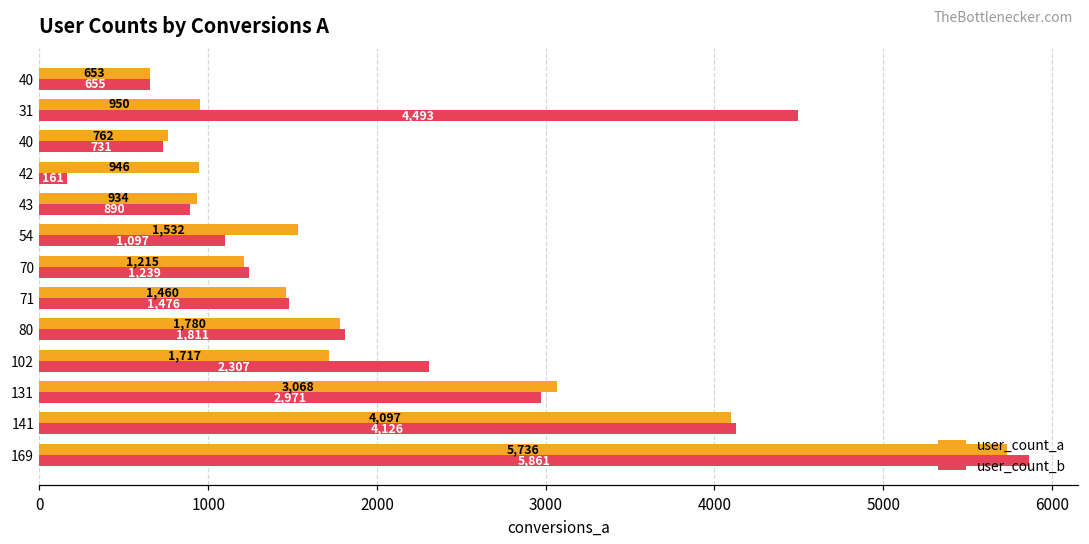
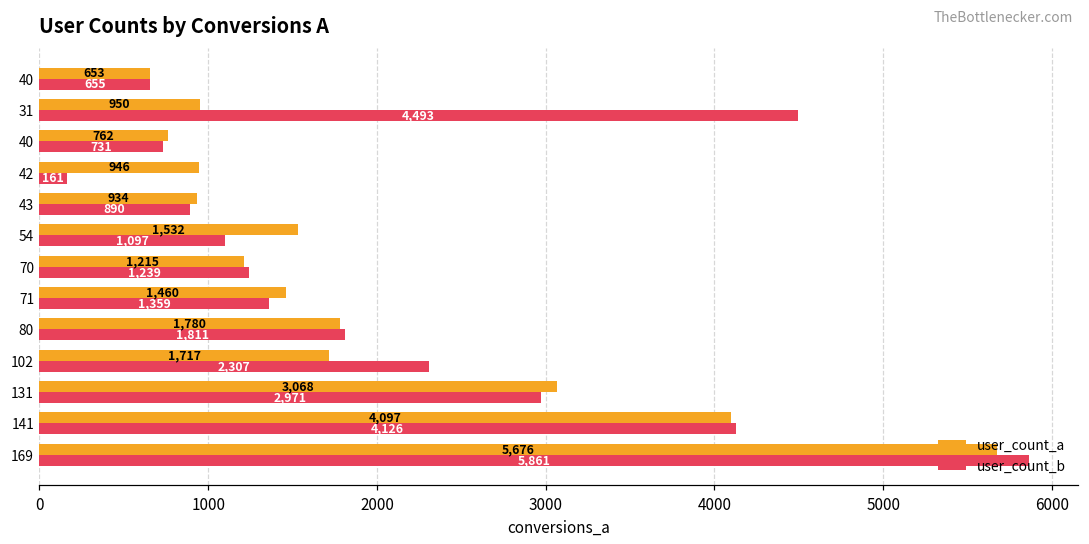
user_count_b, 71: 1,476 -> 1,359
user_count_a, 169: 5,736 -> 5,676
